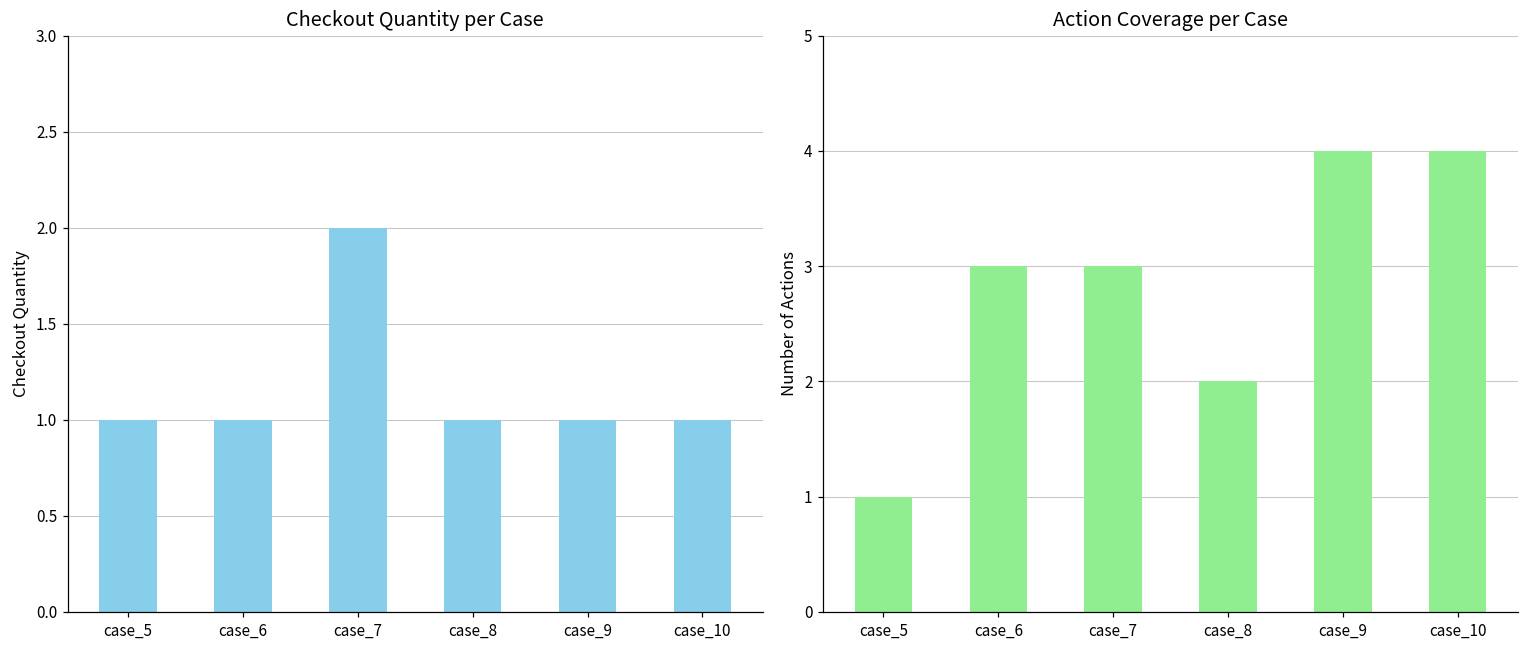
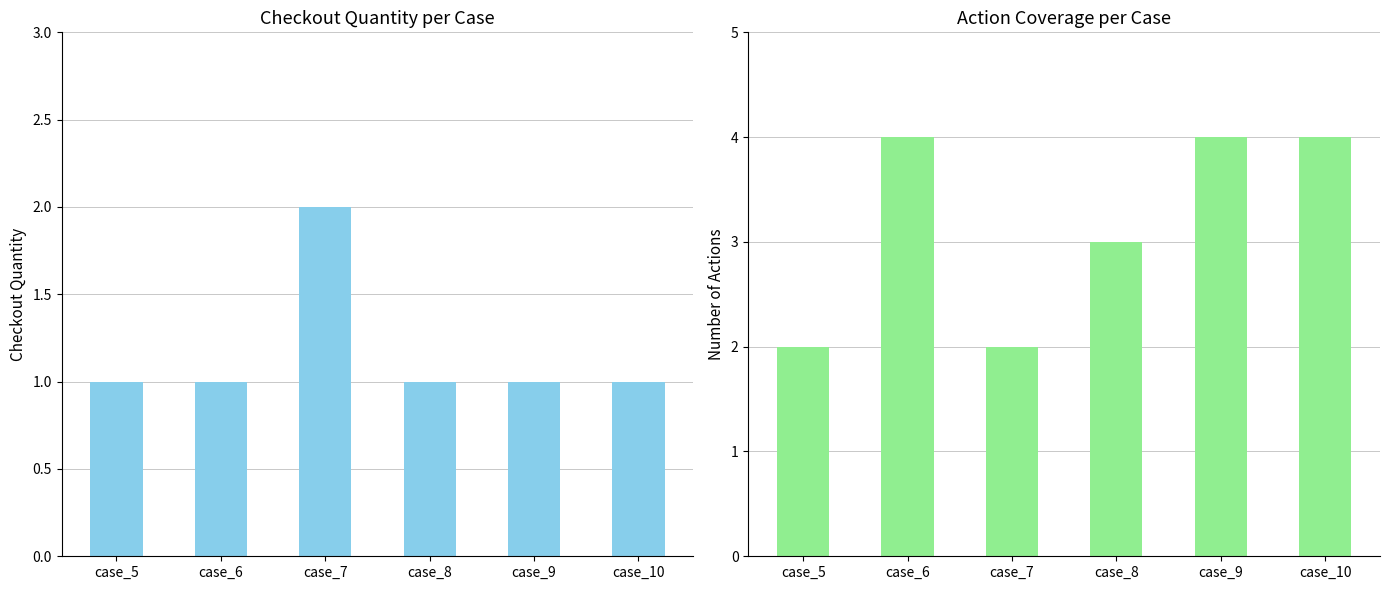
Action Coverage per Case, case_5: 1 -> 2
Action Coverage per Case, case_6: 3 -> 4
Action Coverage per Case, case_7: 3 -> 2
Action Coverage per Case, case_8: 2 -> 3
